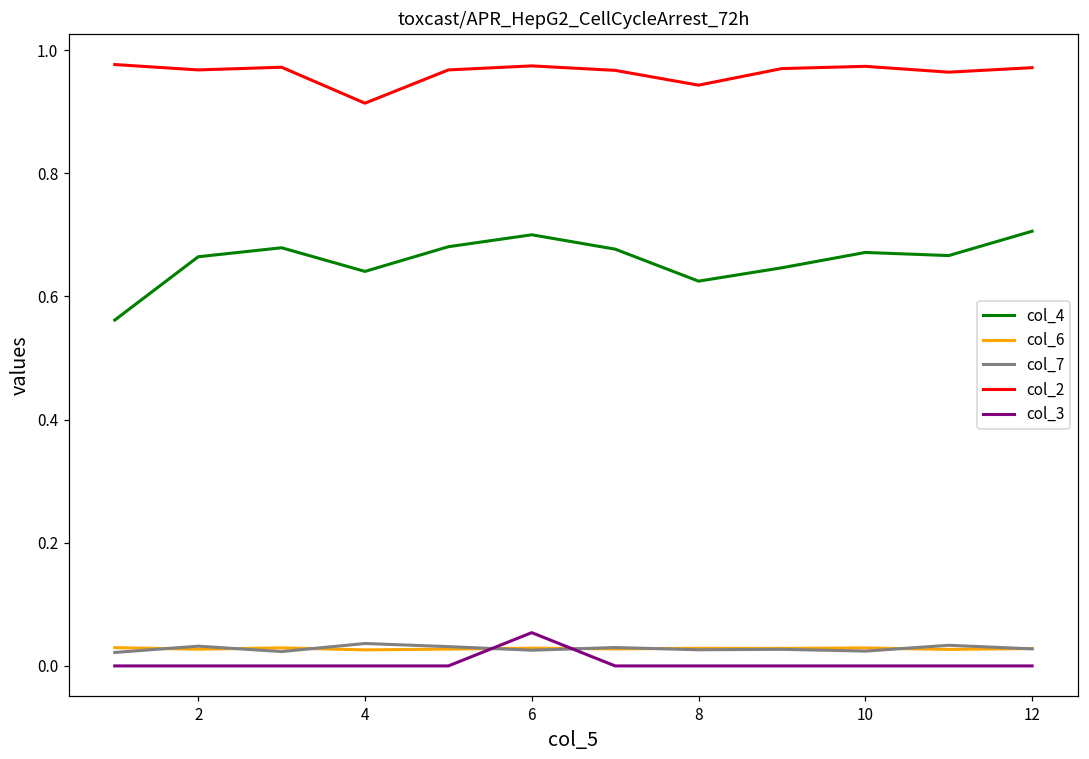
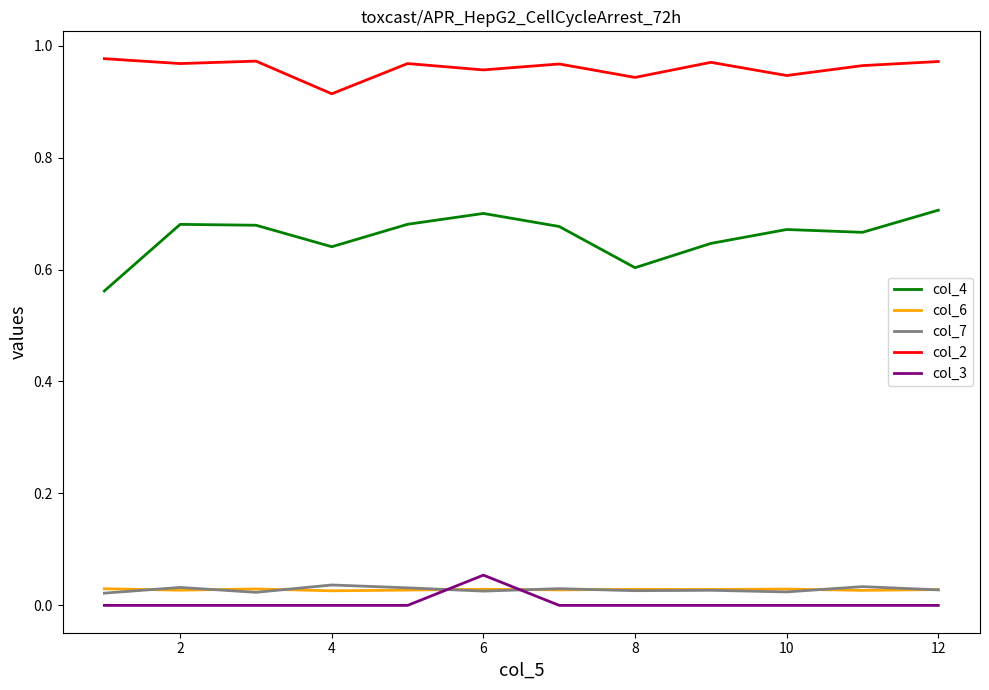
col_4, 2: 0.66 -> 0.68
col_2, 6: 0.97 -> 0.96
col_4, 8: 0.62 -> 0.60
col_2, 10: 0.97 -> 0.95
